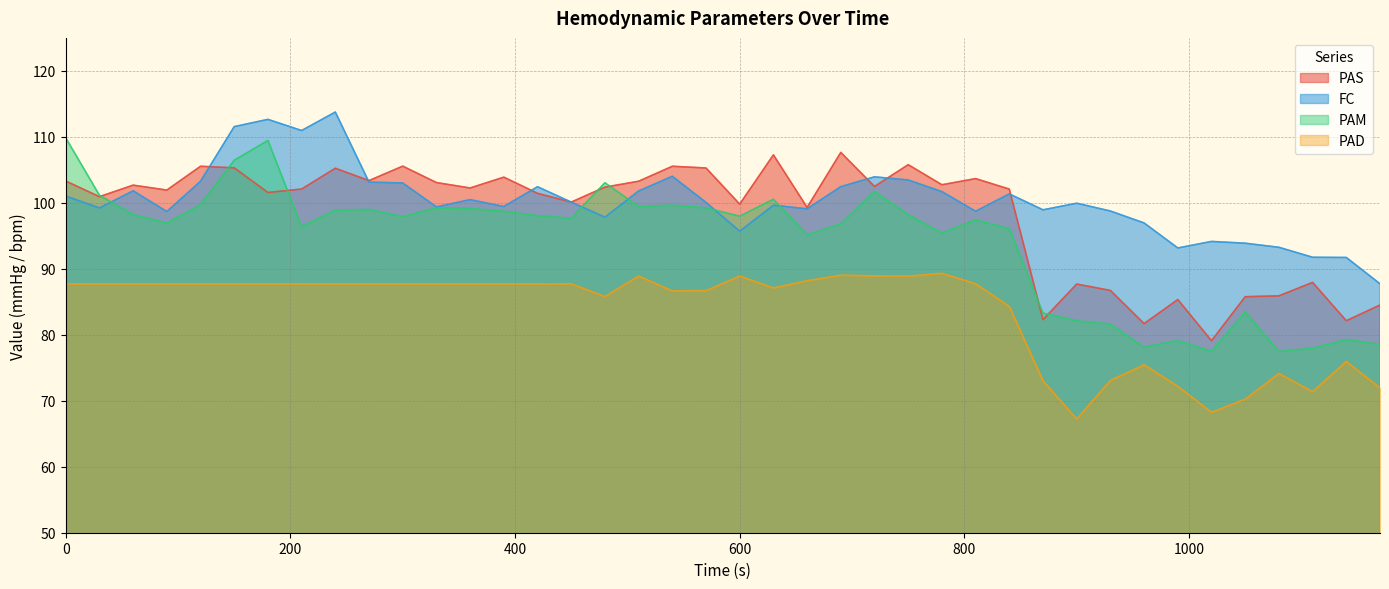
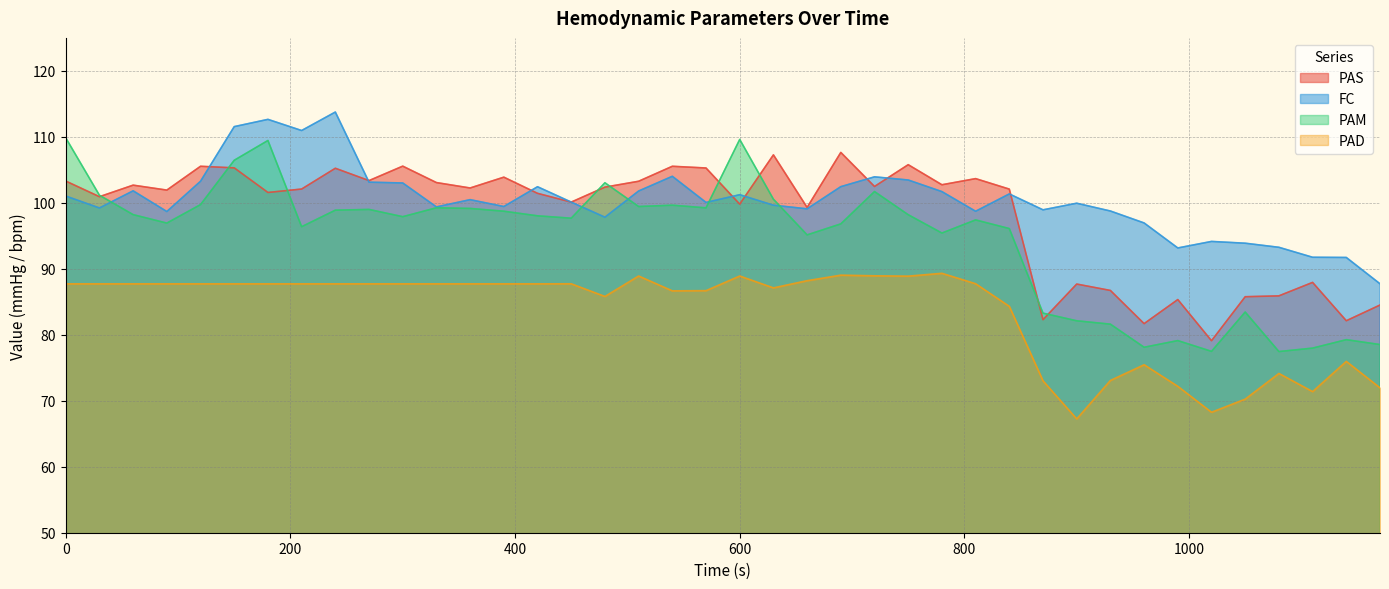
FC, 600: 96 -> 101
PAM, 600: 98 -> 110
